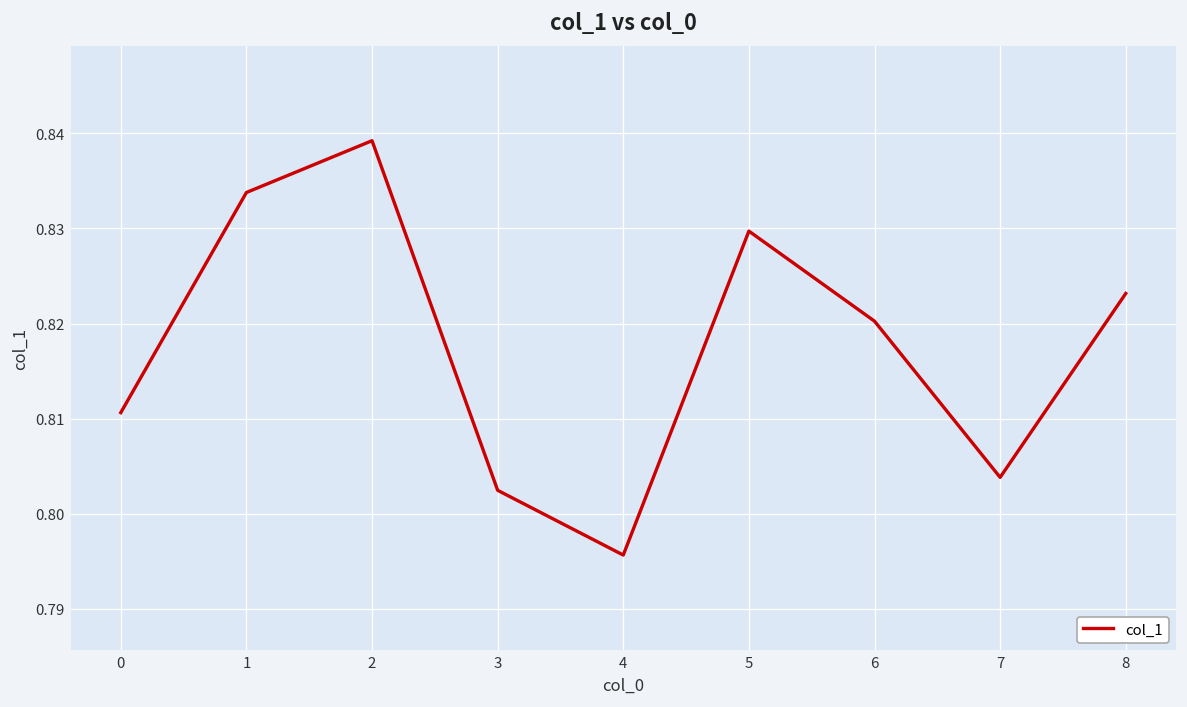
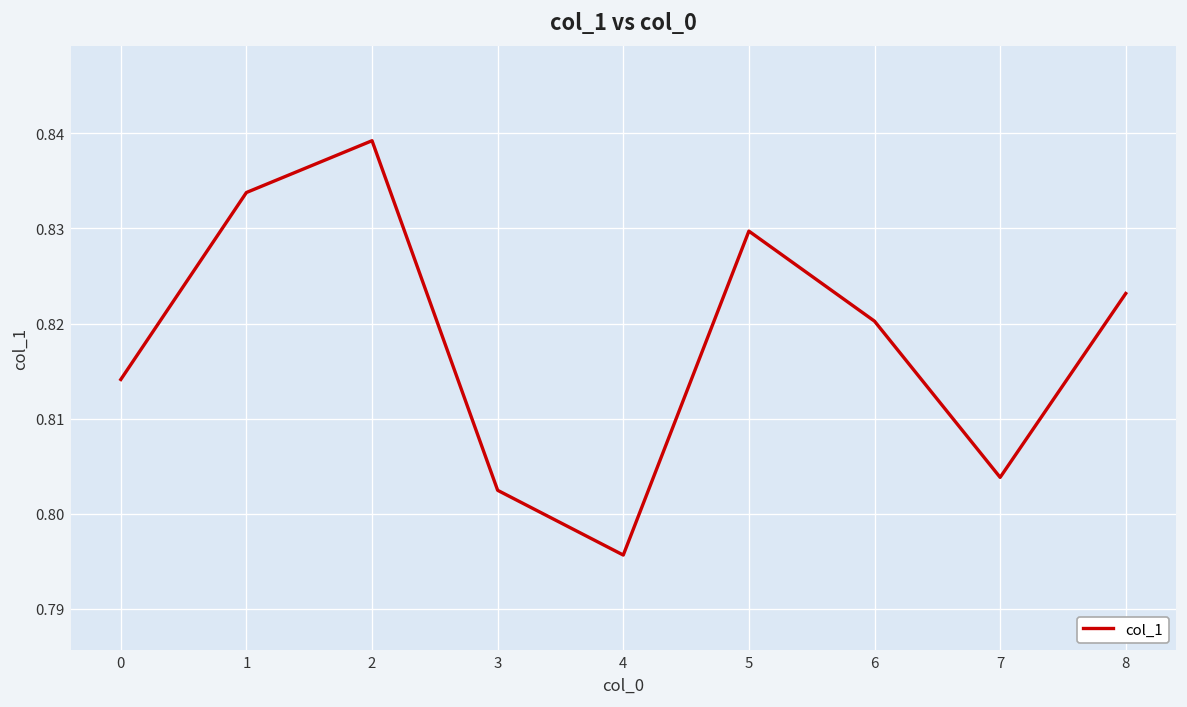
0: 0.811 -> 0.814
